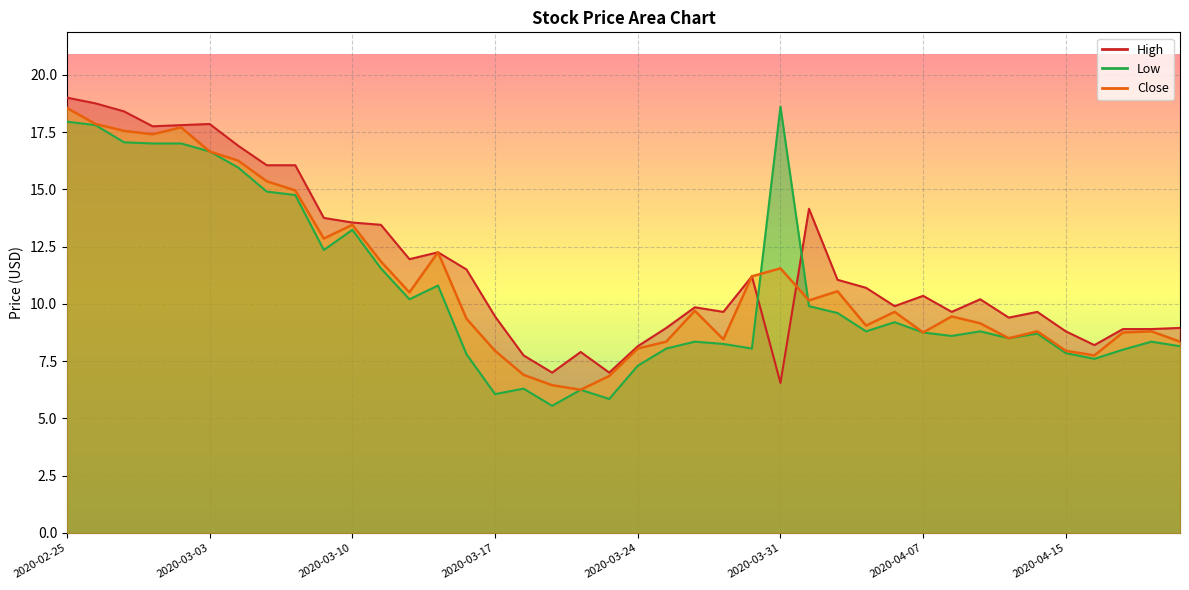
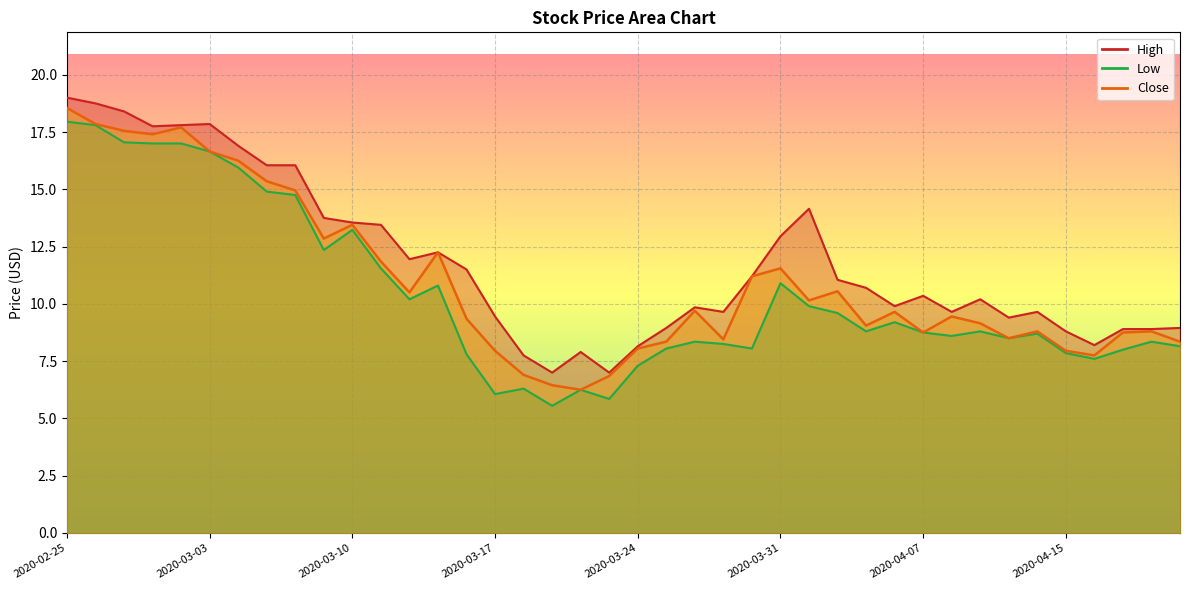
High, 2020-03-31: 6.5 -> 12.9
Low, 2020-03-31: 18.6 -> 10.9
